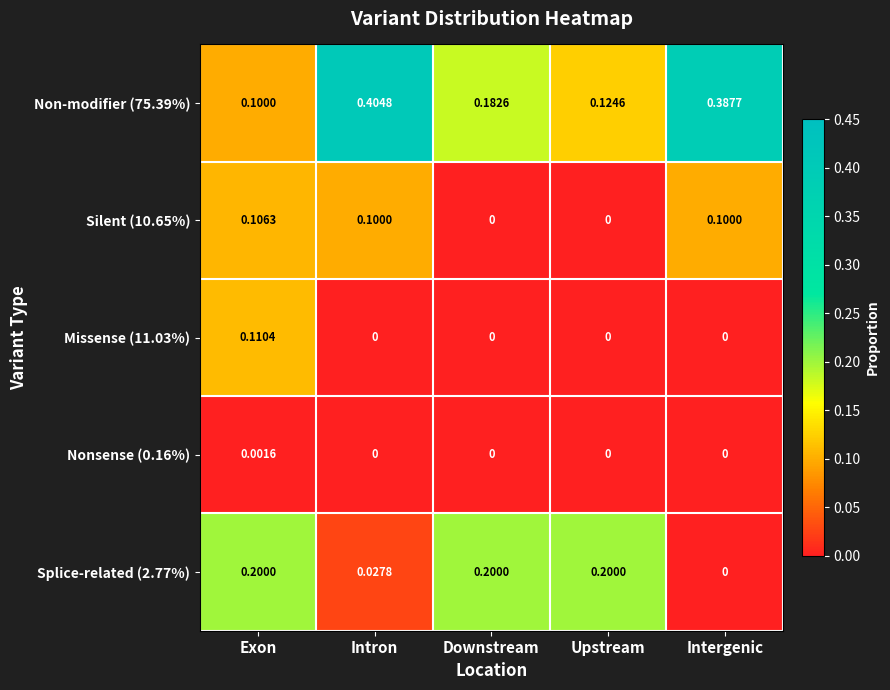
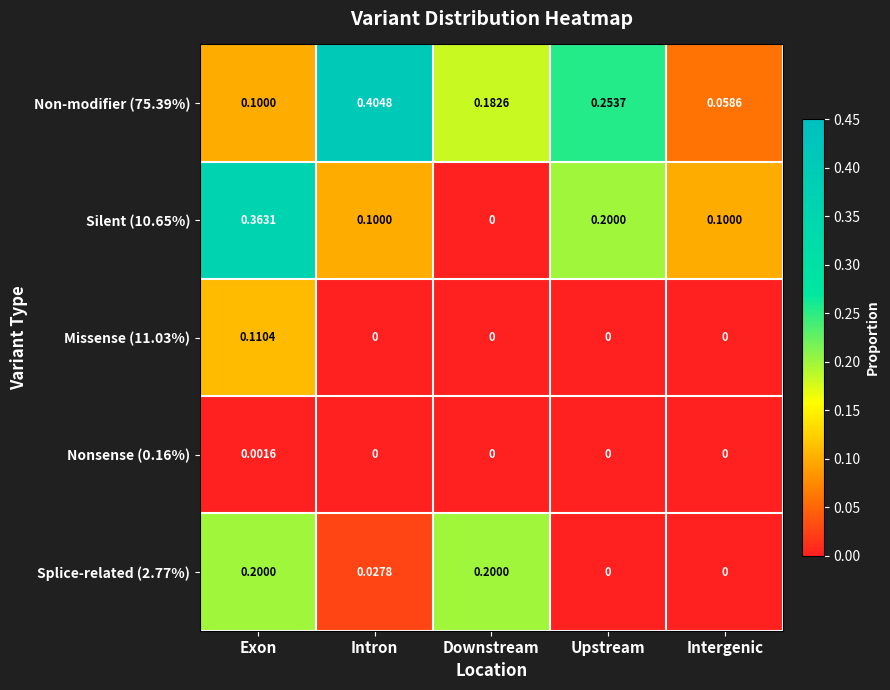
Non-modifier (75.39%), Upstream: 0.1246 -> 0.2537
Non-modifier (75.39%), Intergenic: 0.3877 -> 0.0586
Silent (10.65%), Exon: 0.1063 -> 0.3631
Silent (10.65%), Upstream: 0 -> 0.2000
Splice-related (2.77%), Upstream: 0.2000 -> 0
